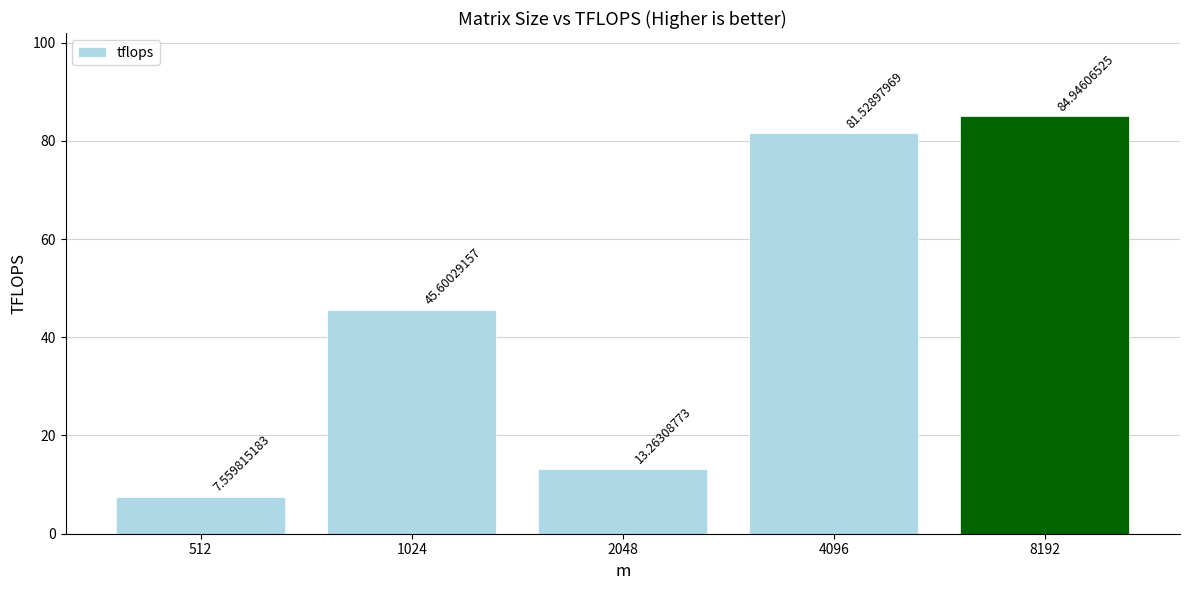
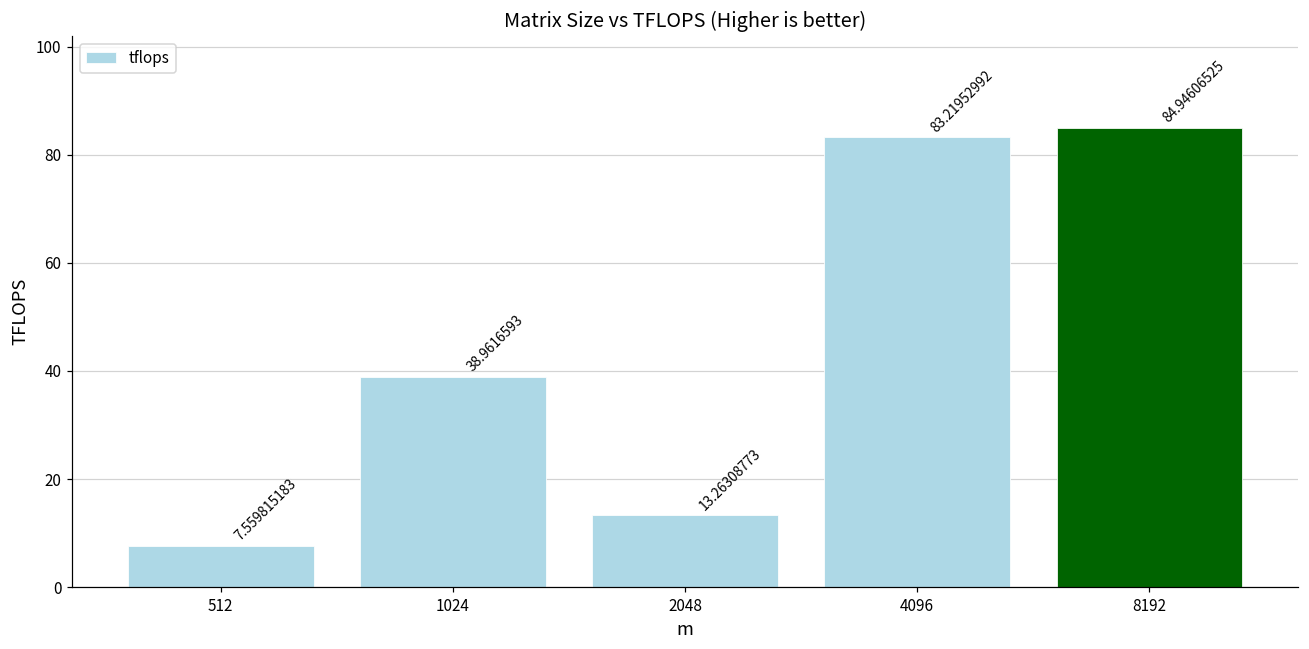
1024: 45.60029157 -> 38.9616593
4096: 81.52897969 -> 83.21952992
